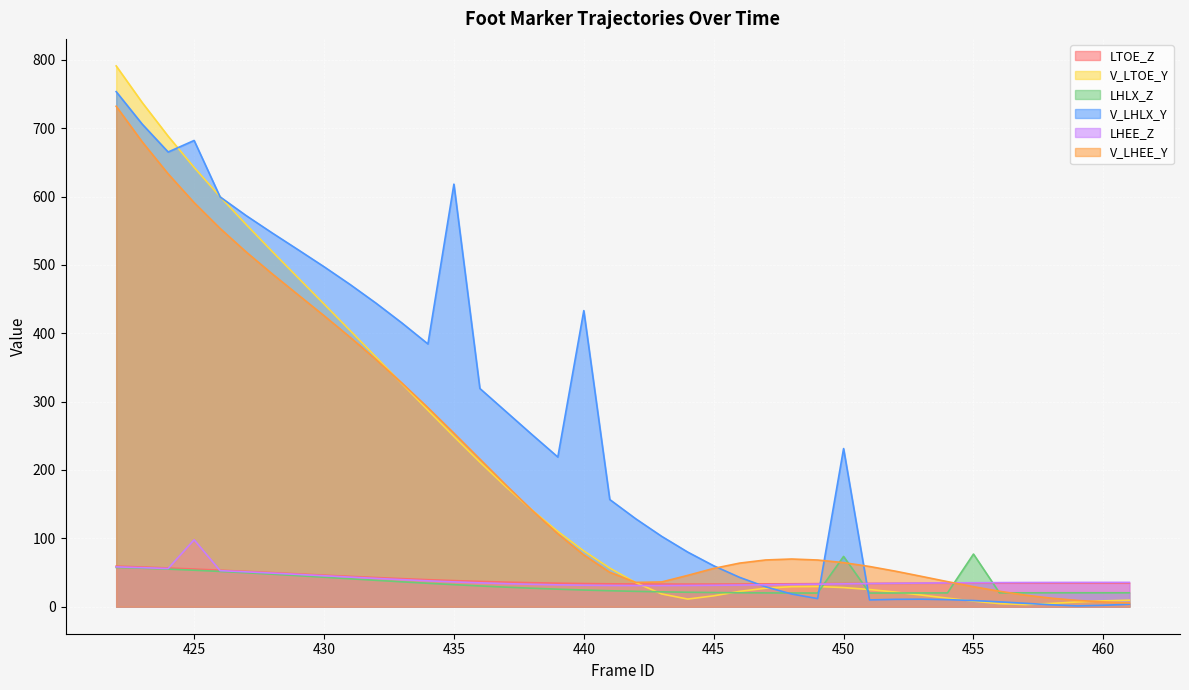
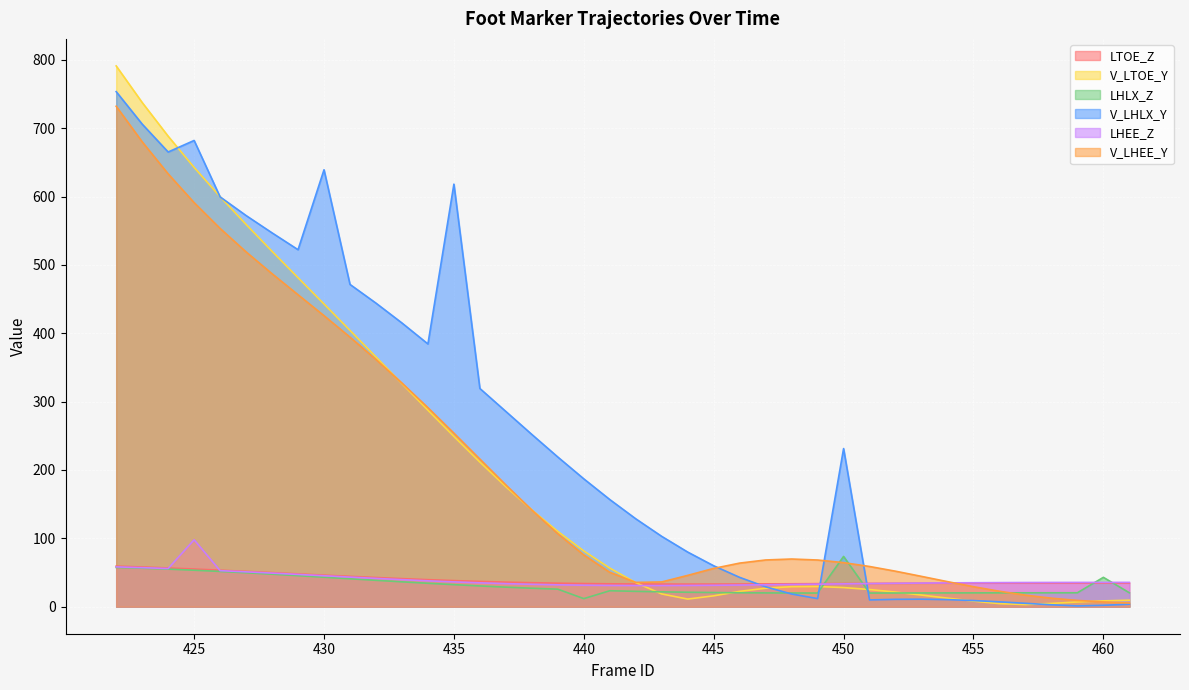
V_LHLX_Y, 430: 500 -> 640
LHLX_Z, 440: 20 -> 10
V_LHLX_Y, 440: 430 -> 190
LHLX_Z, 455: 80 -> 20
LHLX_Z, 460: 20 -> 40
